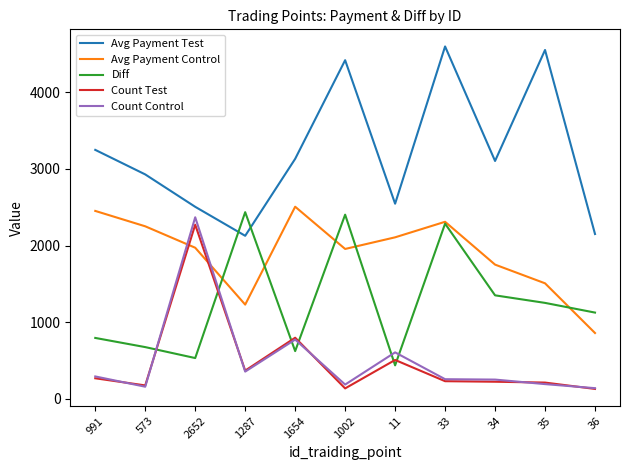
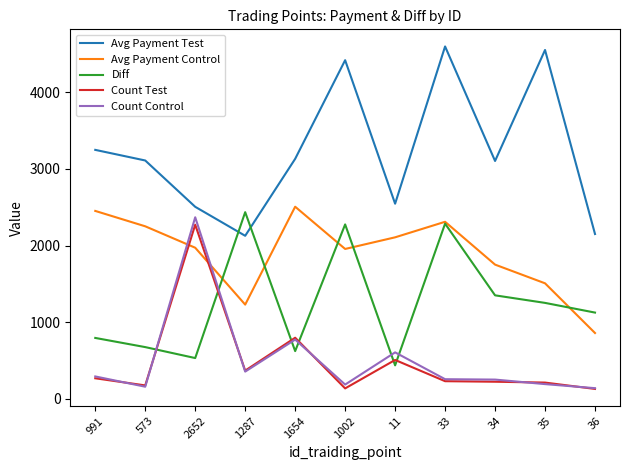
Avg Payment Test, 573: 2900 -> 3100
Diff, 1002: 2400 -> 2300
